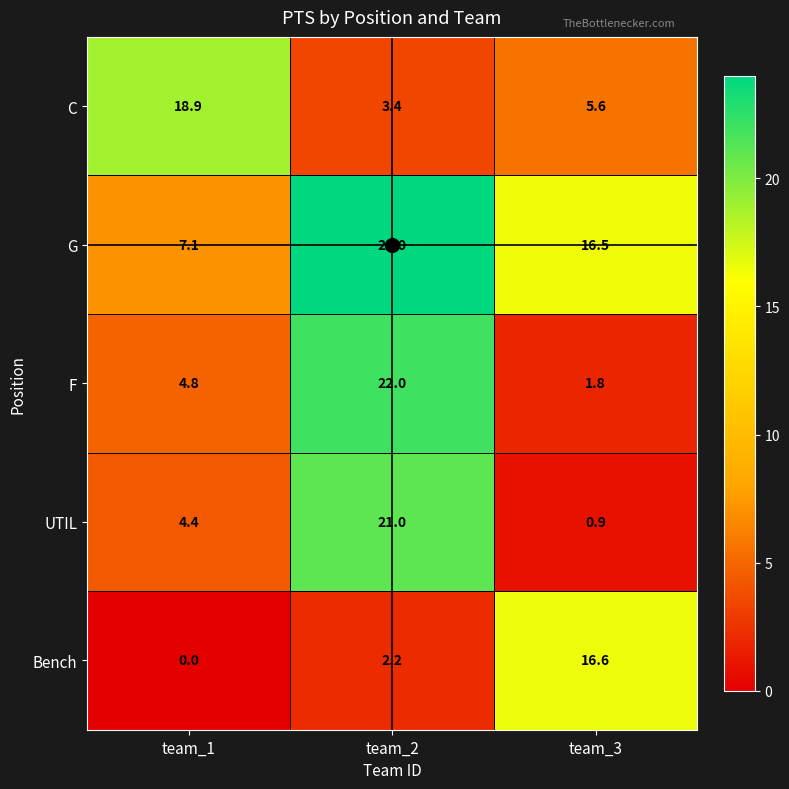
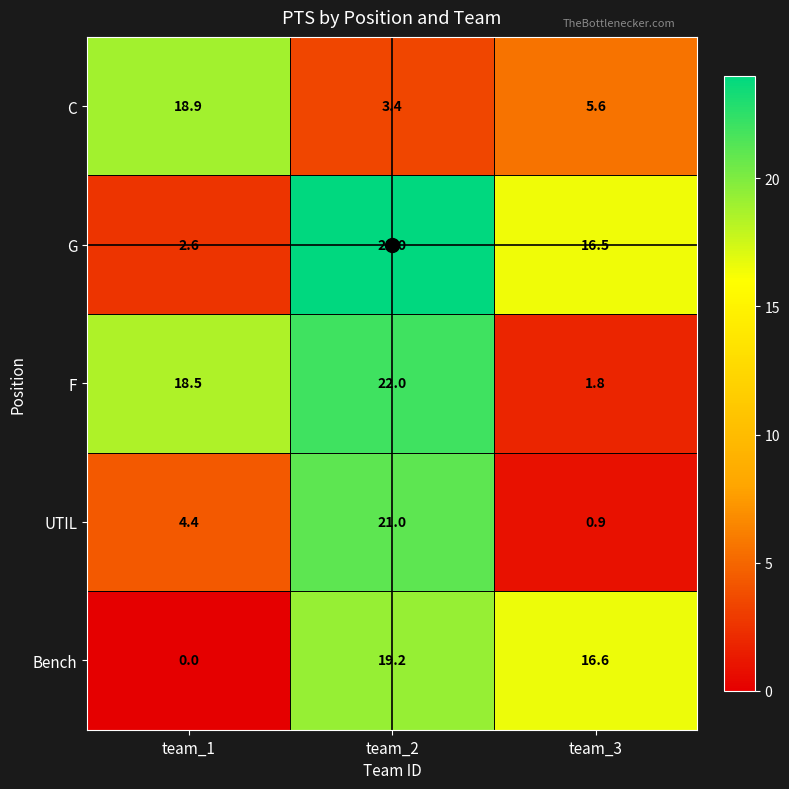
G, team_1: 7.1 -> 2.6
F, team_1: 4.8 -> 18.5
Bench, team_2: 2.2 -> 19.2
